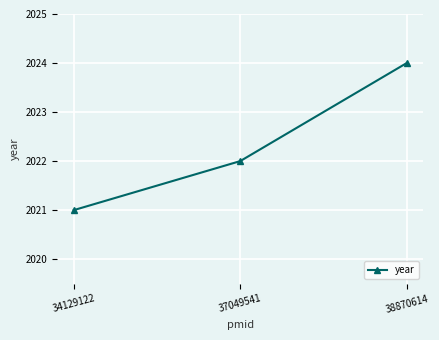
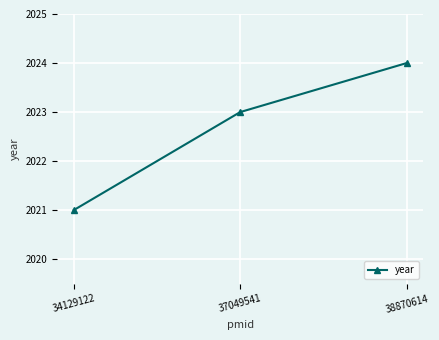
37049541: 2022 -> 2023
